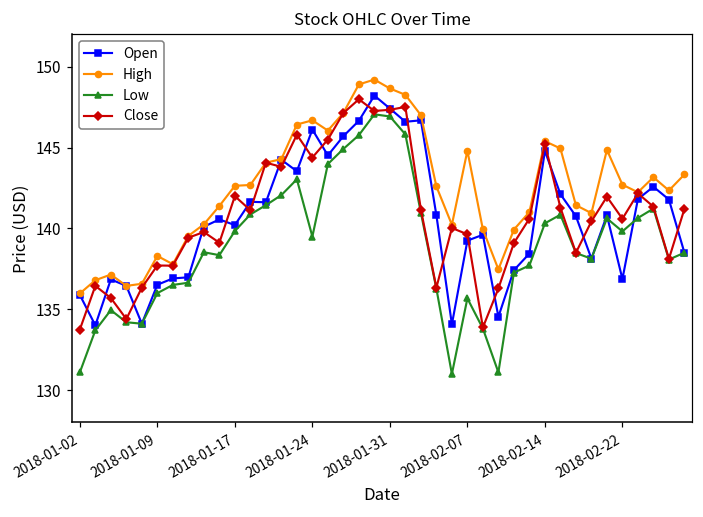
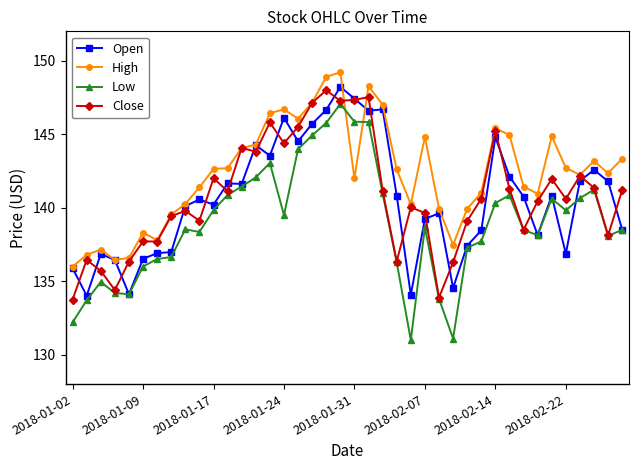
Low, 2018-01-02: 131.1 -> 132.2
High, 2018-01-31: 148.7 -> 142.0
Low, 2018-01-31: 146.9 -> 145.9
Low, 2018-02-07: 135.7 -> 138.7
